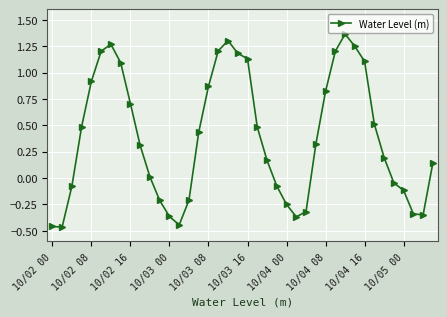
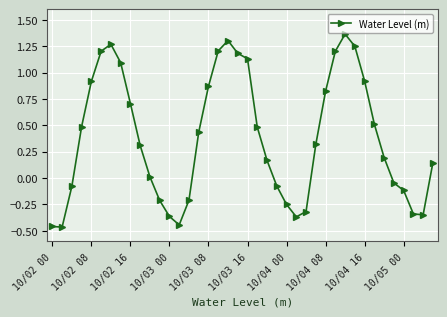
10/04 16: 1.10 -> 0.92
